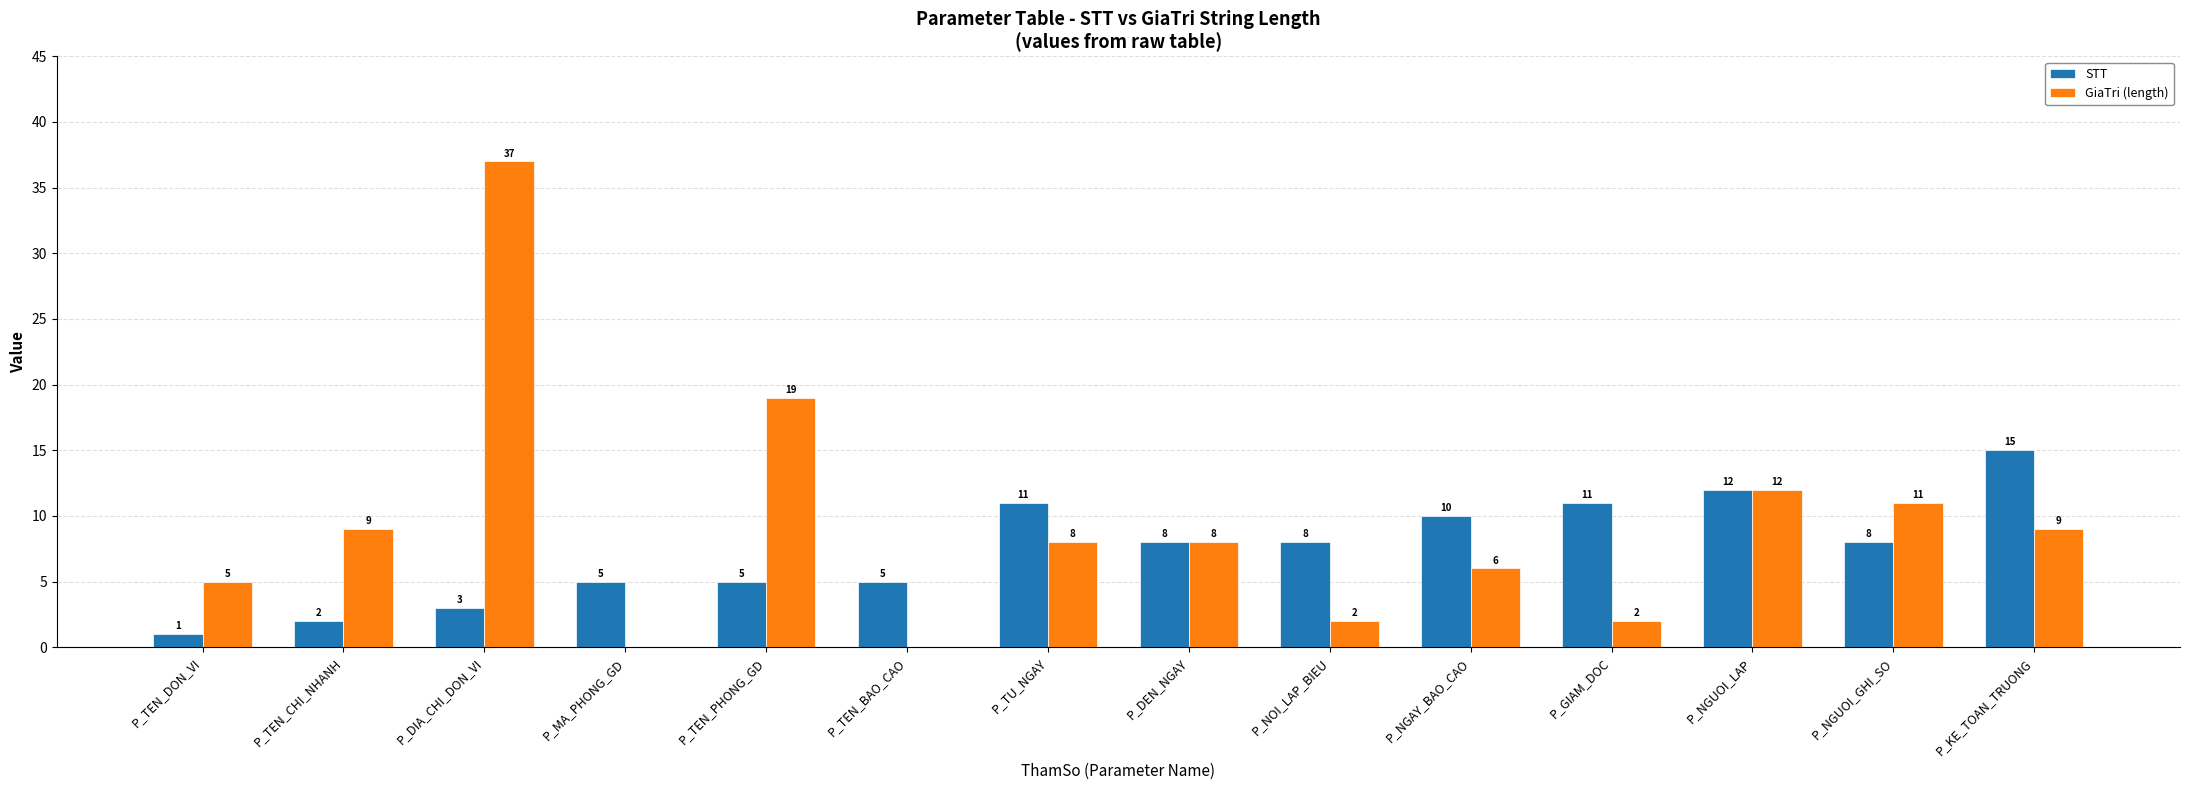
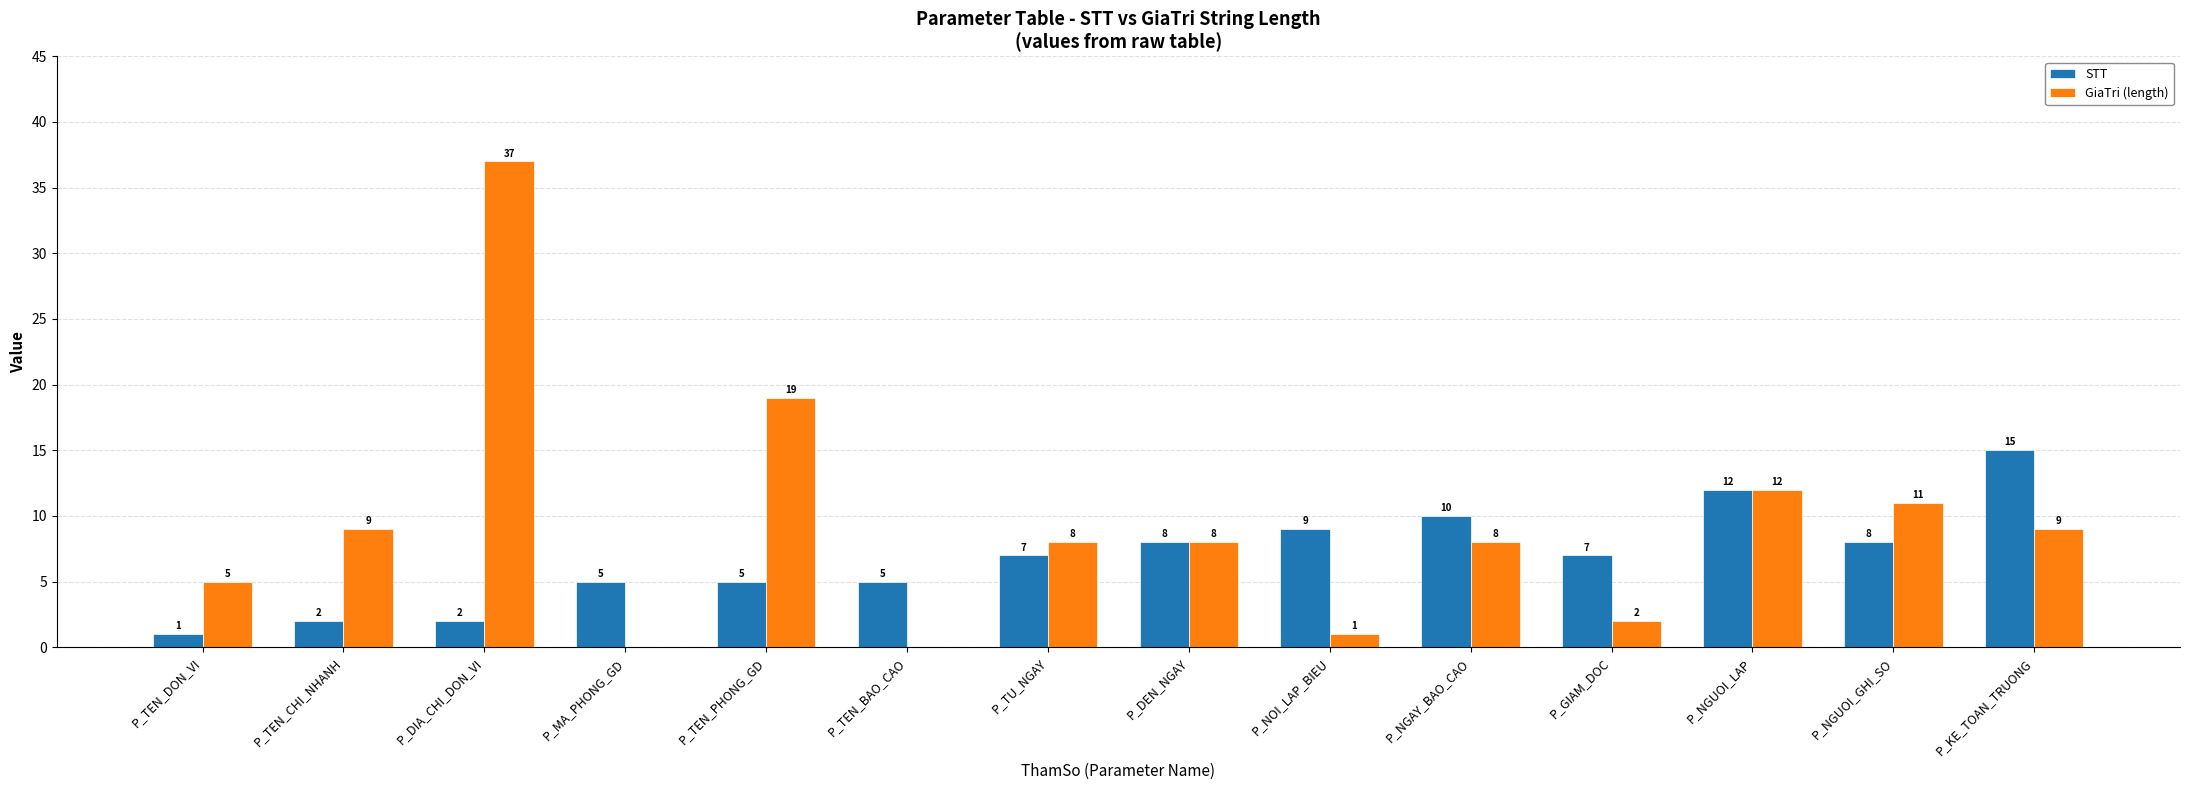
STT, P_DIA_CHI_DON_VI: 3 -> 2
STT, P_TU_NGAY: 11 -> 7
STT, P_NOI_LAP_BIEU: 8 -> 9
GiaTri (length), P_NOI_LAP_BIEU: 2 -> 1
GiaTri (length), P_NGAY_BAO_CAO: 6 -> 8
STT, P_GIAM_DOC: 11 -> 7
